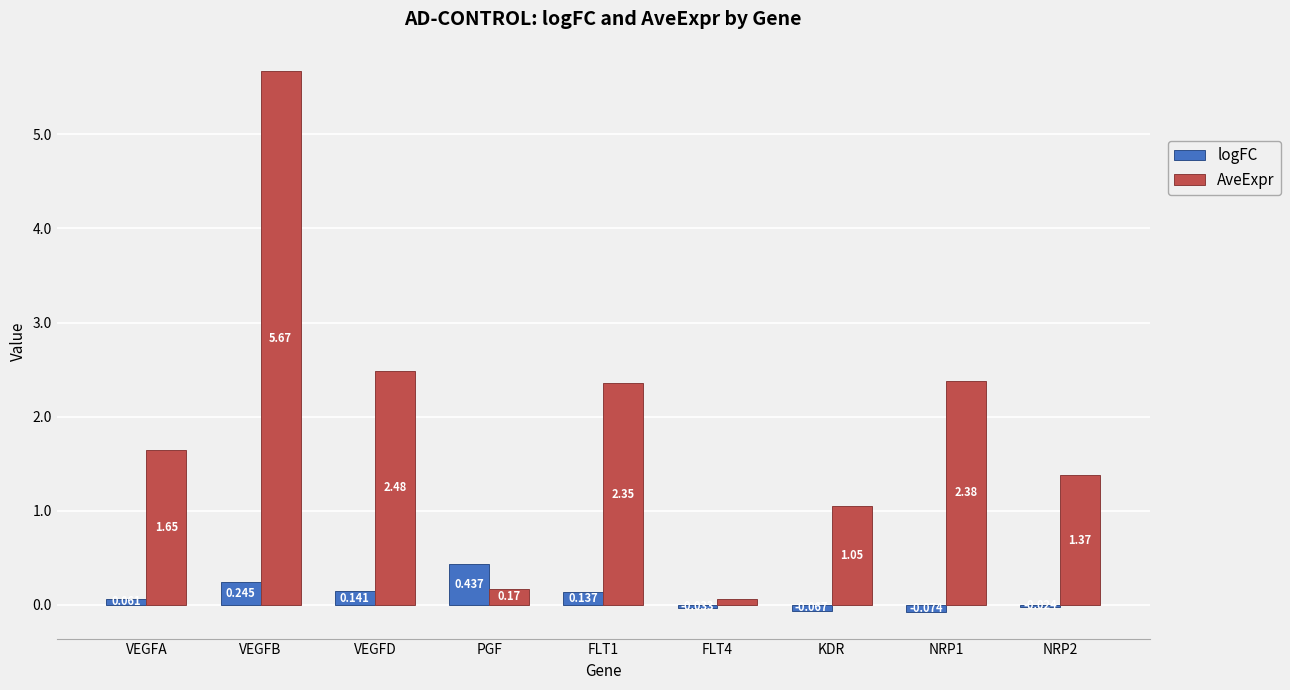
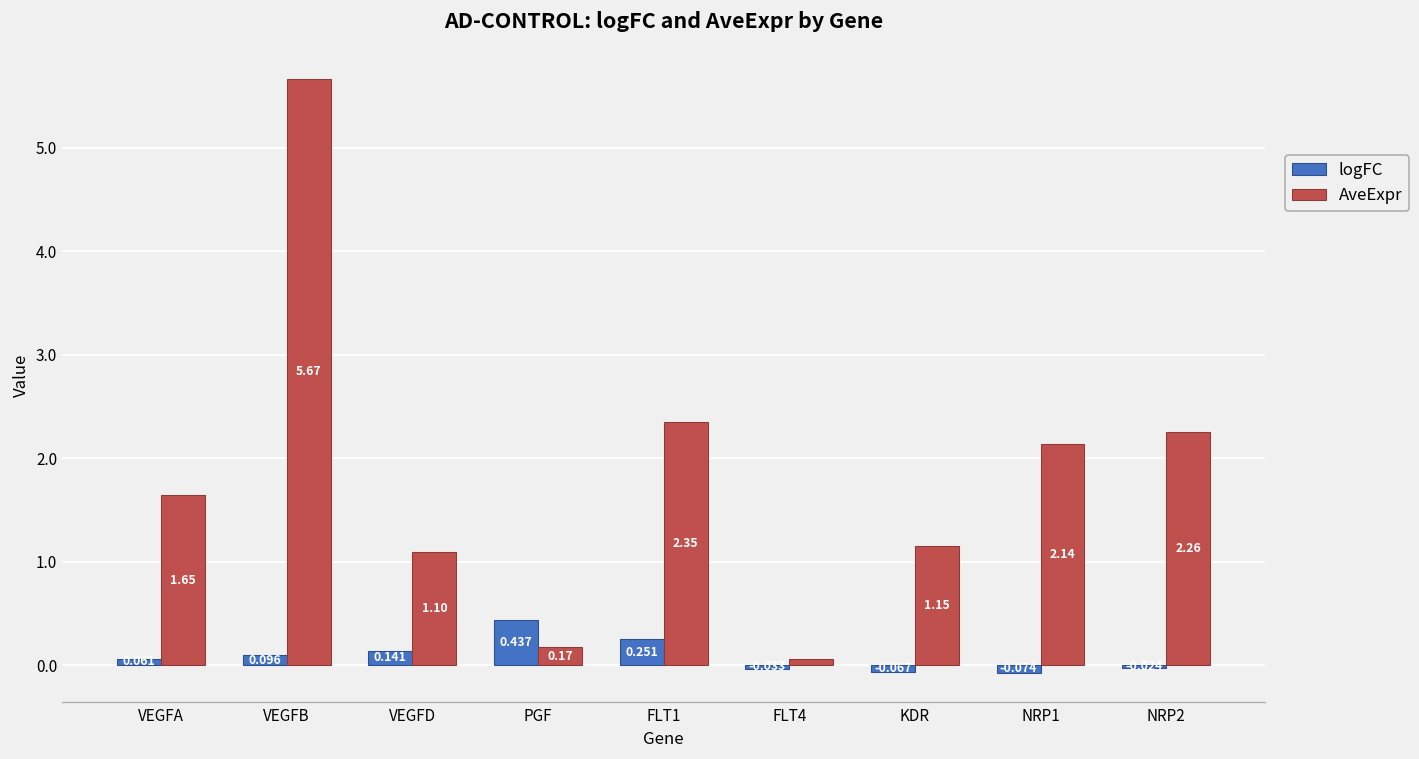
logFC, VEGFB: 0.245 -> 0.096
AveExpr, VEGFD: 2.48 -> 1.10
logFC, FLT1: 0.137 -> 0.251
AveExpr, KDR: 1.05 -> 1.15
AveExpr, NRP1: 2.38 -> 2.14
AveExpr, NRP2: 1.37 -> 2.26
